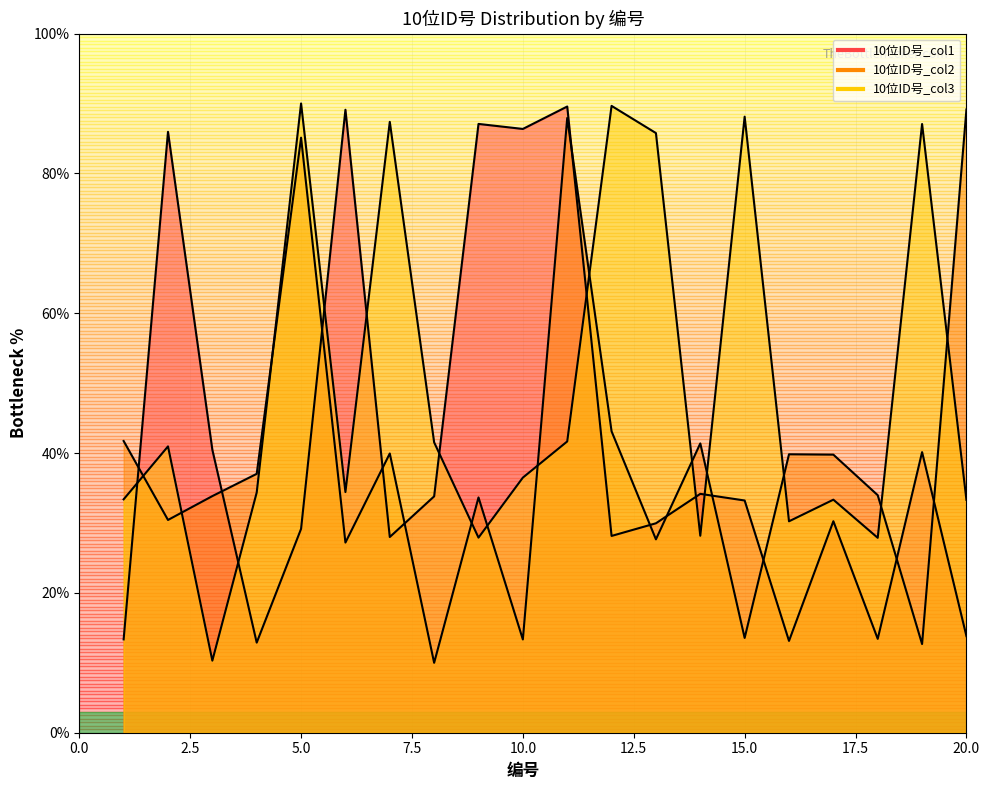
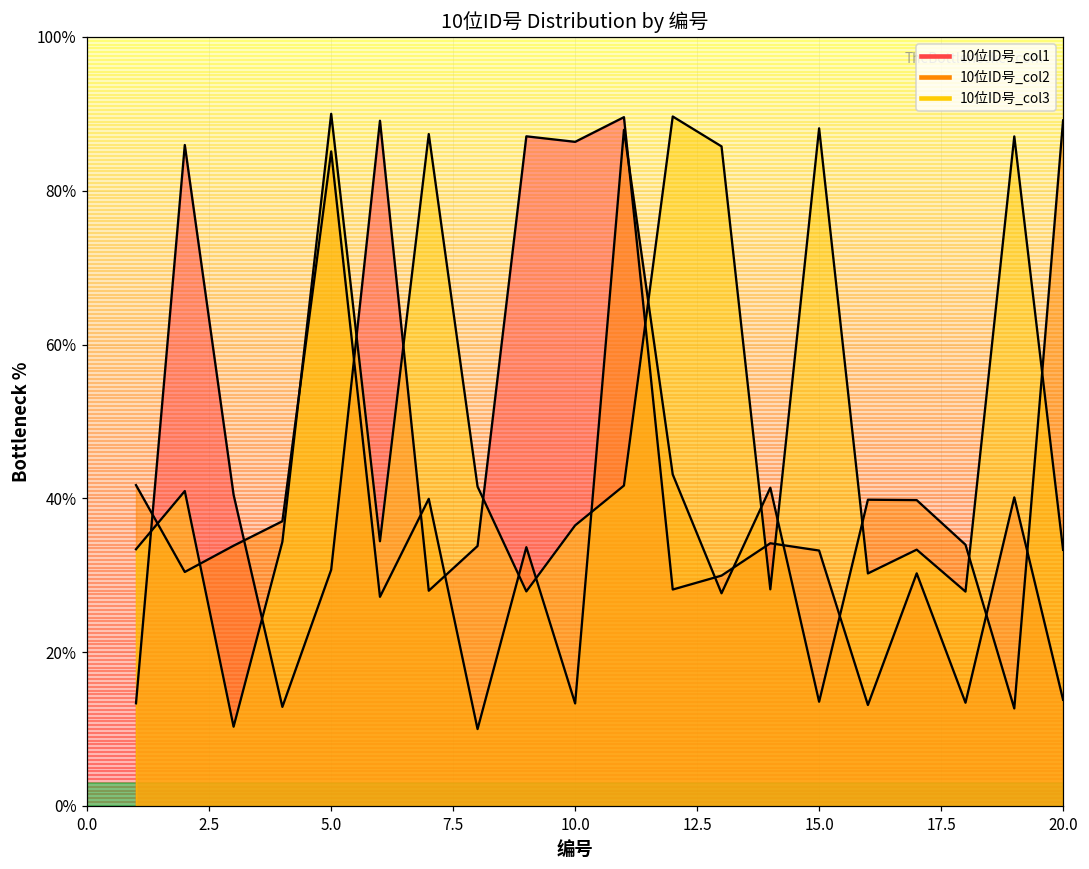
10位ID号_col1, 5.0: 29% -> 31%
